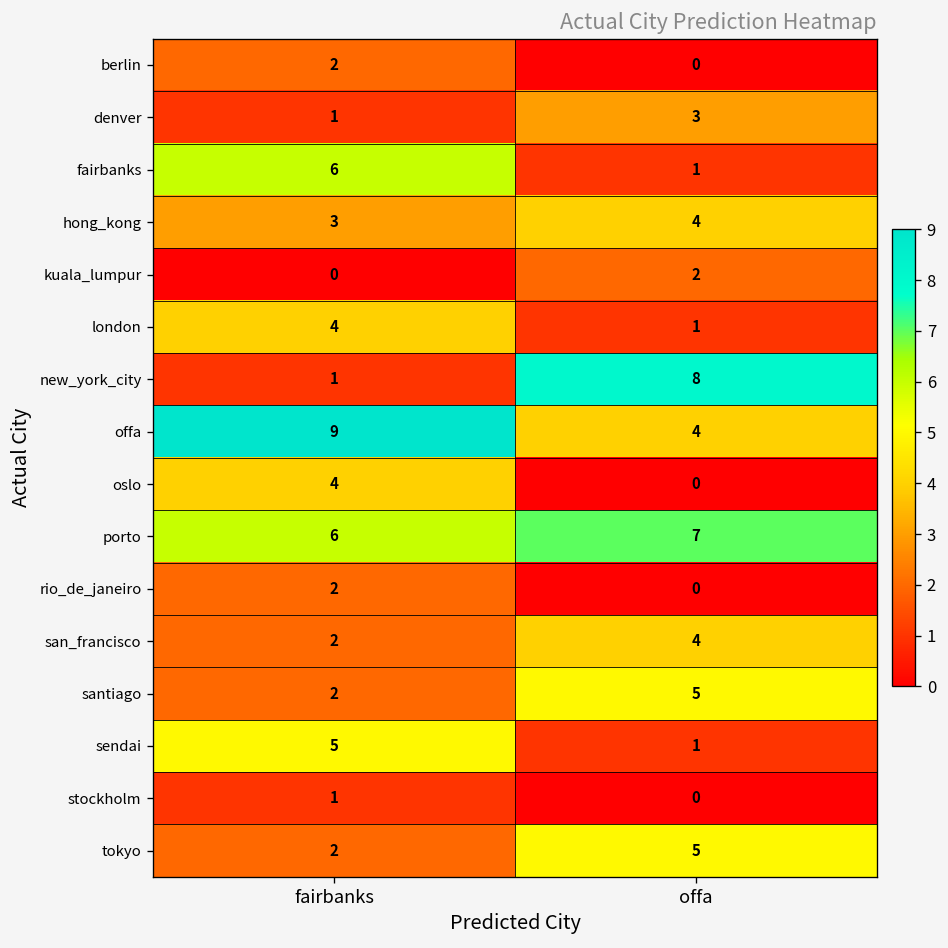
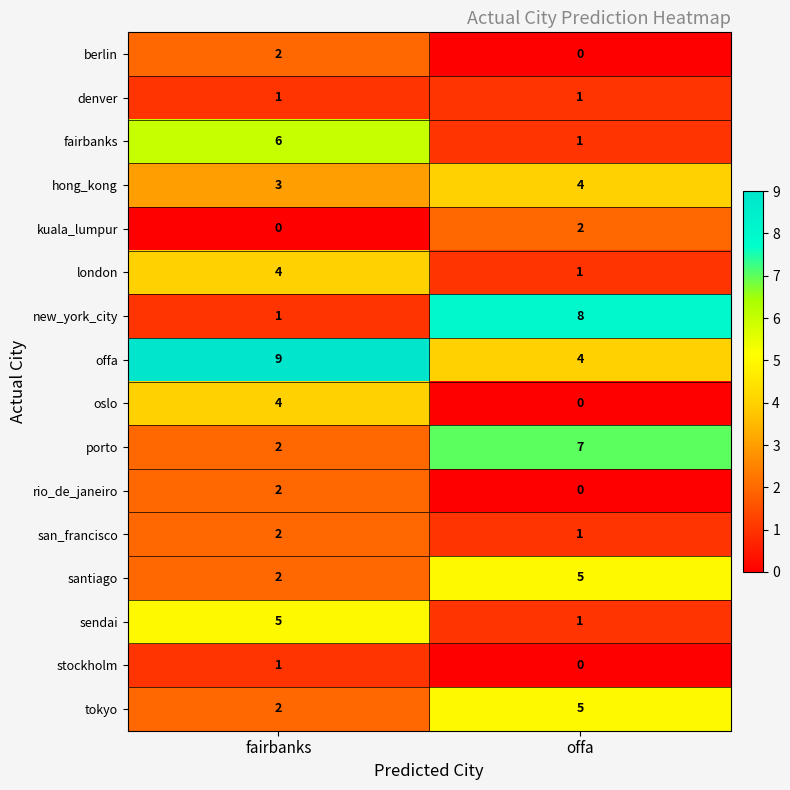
denver, offa: 3 -> 1
porto, fairbanks: 6 -> 2
san_francisco, offa: 4 -> 1
